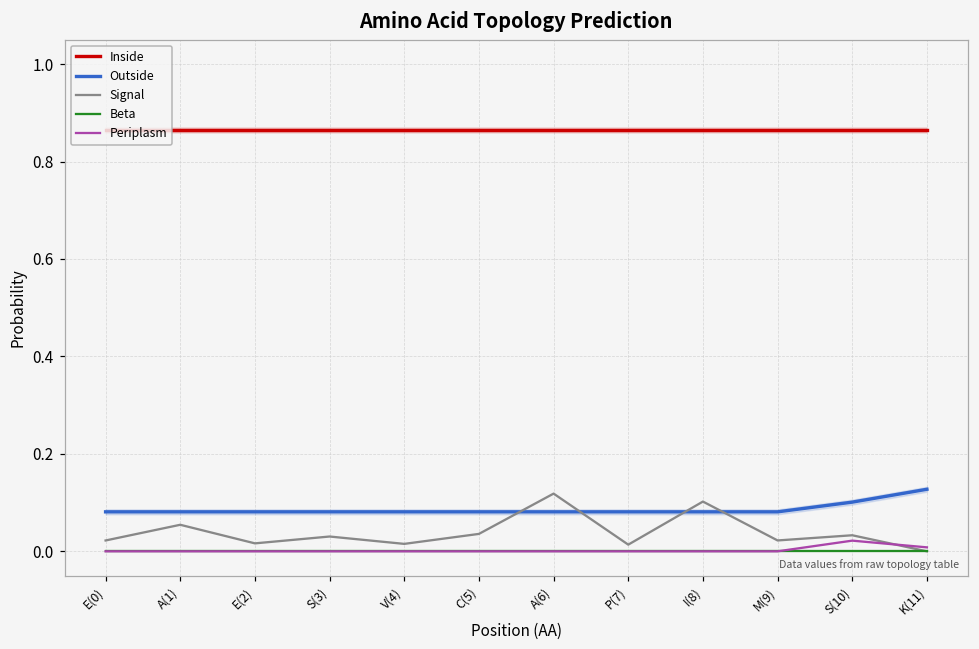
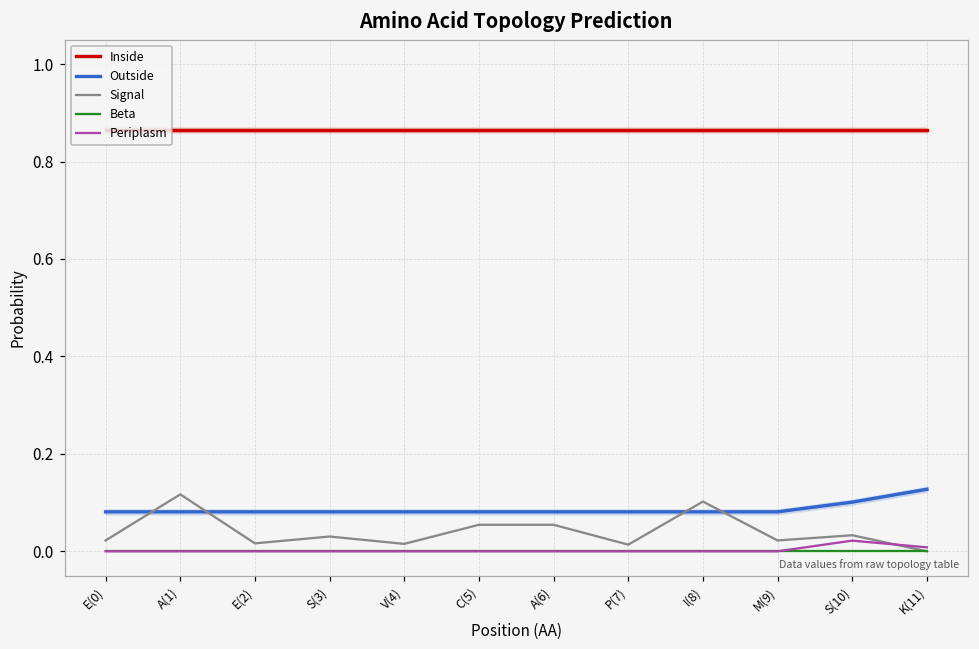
Signal, A(1): 0.05 -> 0.12
Signal, C(5): 0.04 -> 0.05
Signal, A(6): 0.12 -> 0.05
